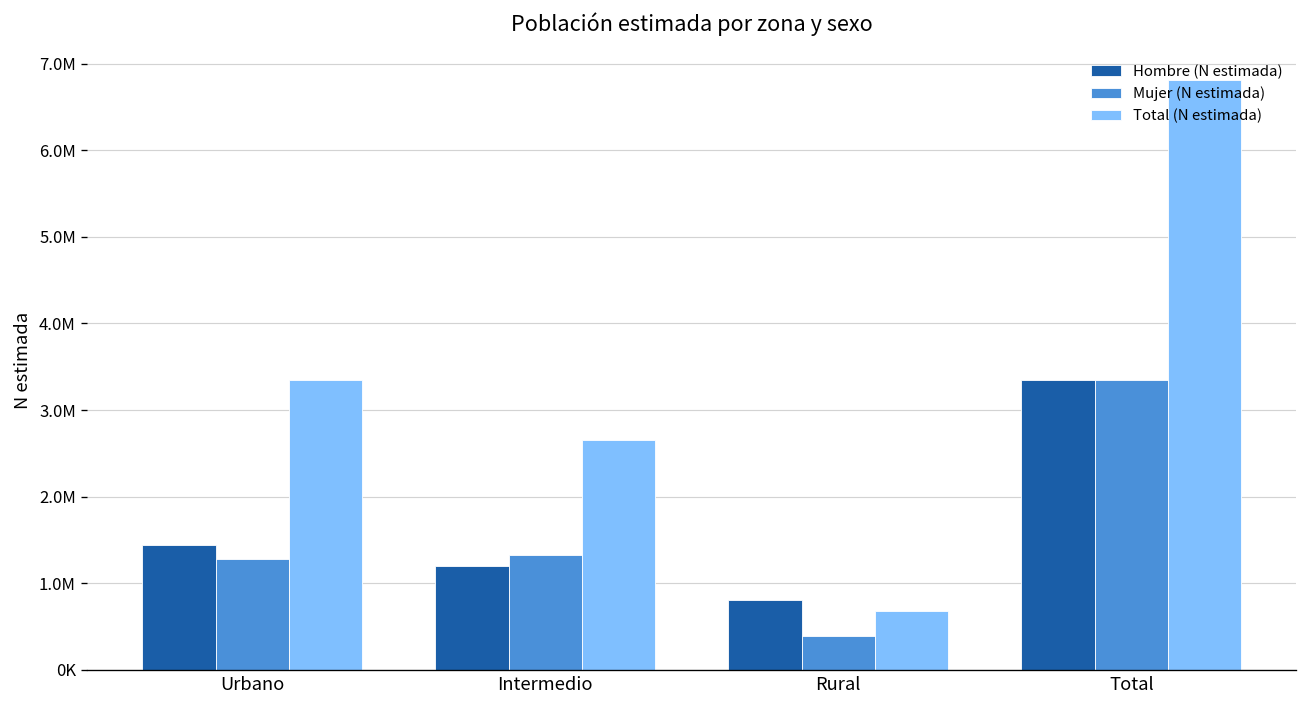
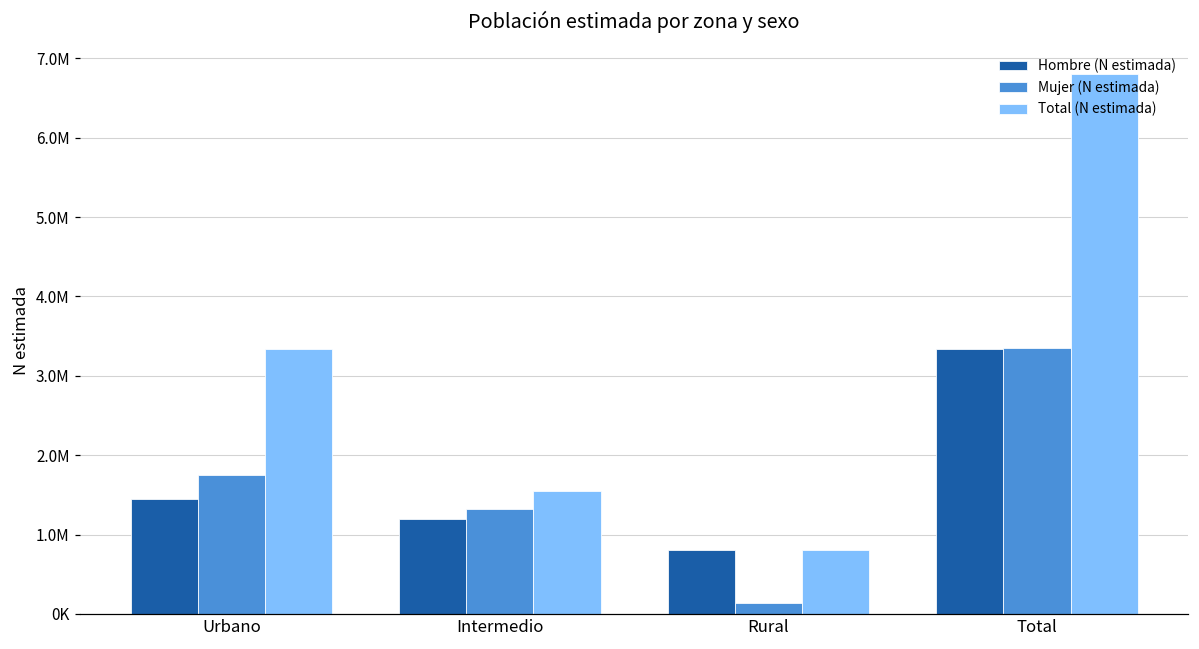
Mujer (N estimada), Urbano: 1300000 -> 1800000
Total (N estimada), Intermedio: 2700000 -> 1500000
Mujer (N estimada), Rural: 400000 -> 100000
Total (N estimada), Rural: 700000 -> 800000
